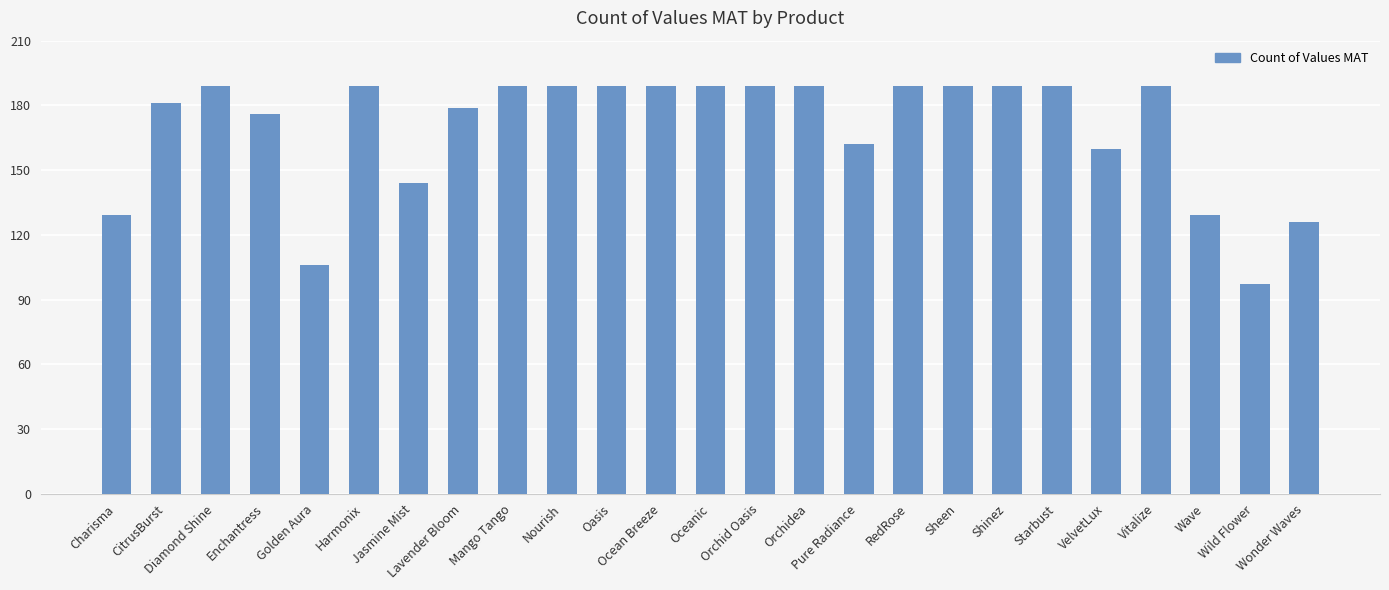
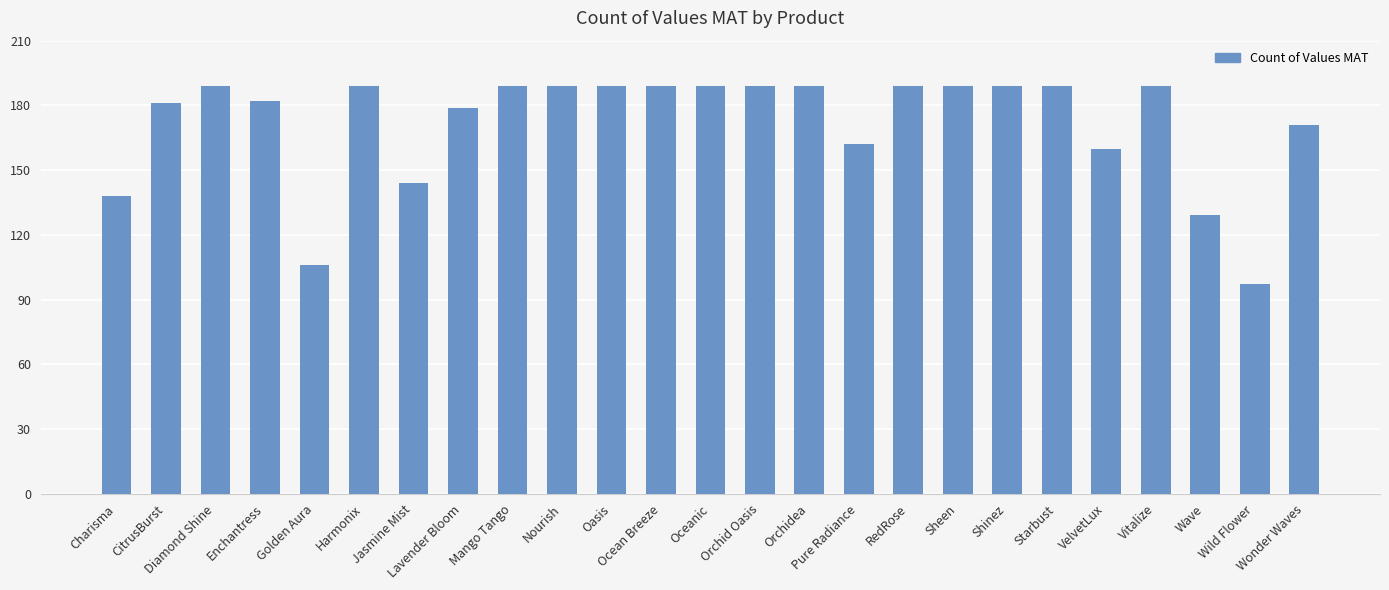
Charisma: 129 -> 138
Enchantress: 176 -> 182
Wonder Waves: 126 -> 171
